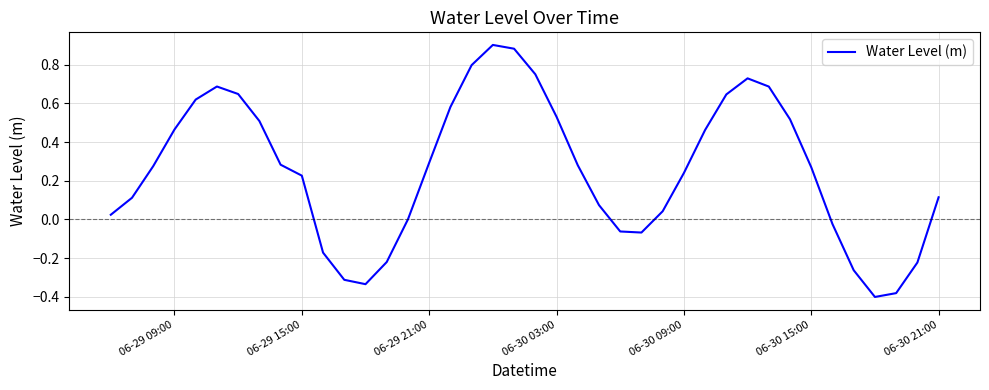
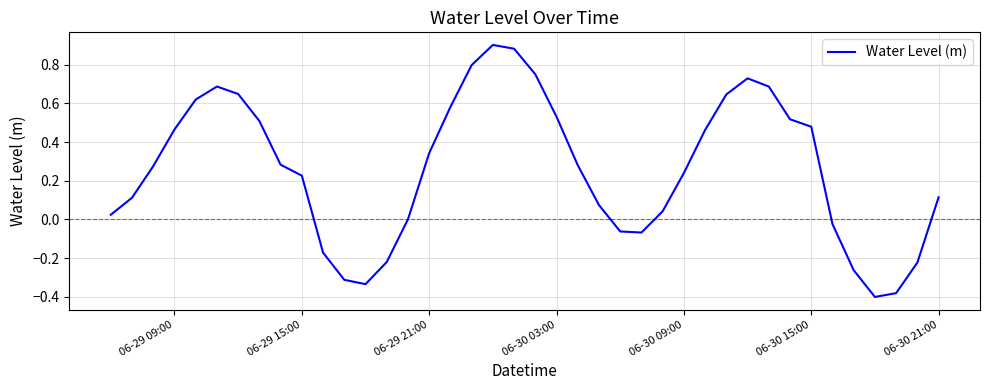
06-29 21:00: 0.29 -> 0.34
06-30 15:00: 0.27 -> 0.48
